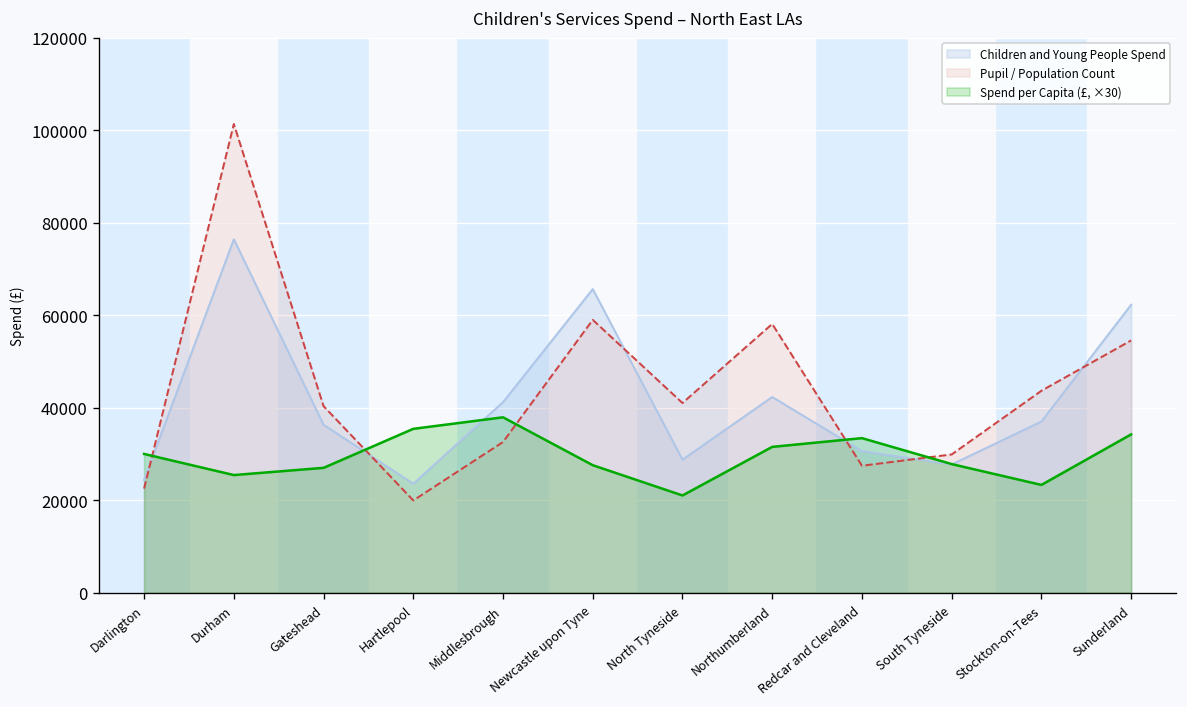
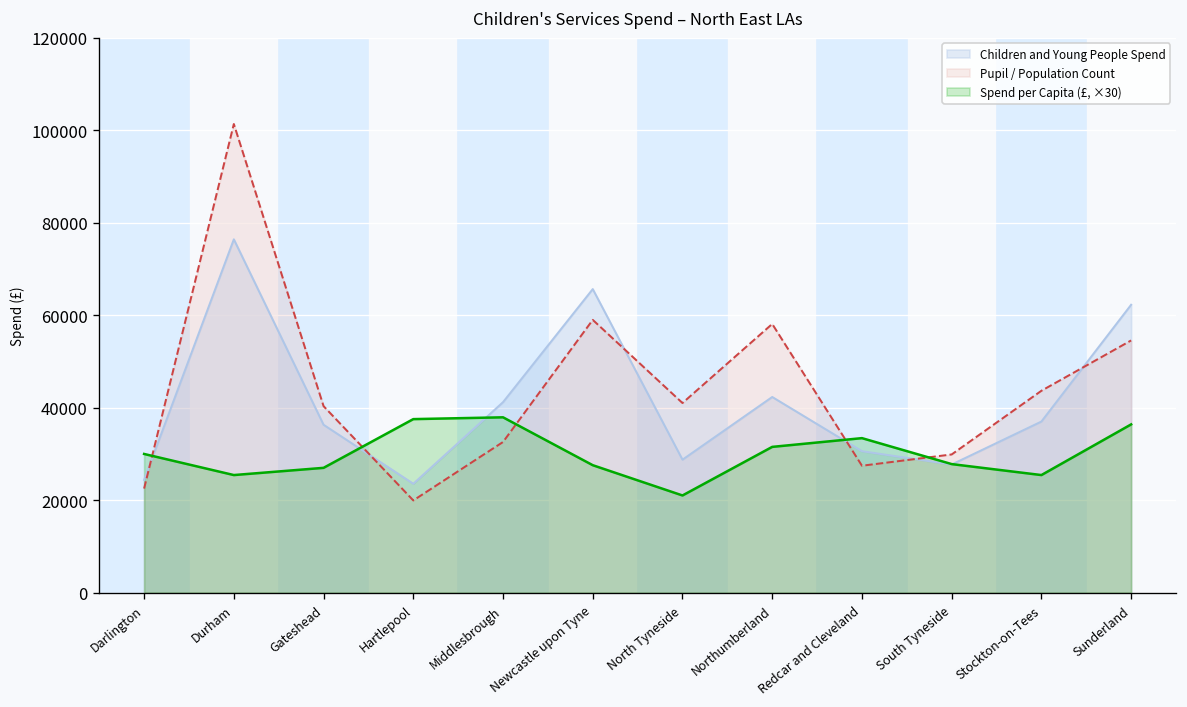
Spend per Capita (£, ×30), Hartlepool: 35000 -> 38000
Spend per Capita (£, ×30), Stockton-on-Tees: 23000 -> 25000
Spend per Capita (£, ×30), Sunderland: 34000 -> 36000
